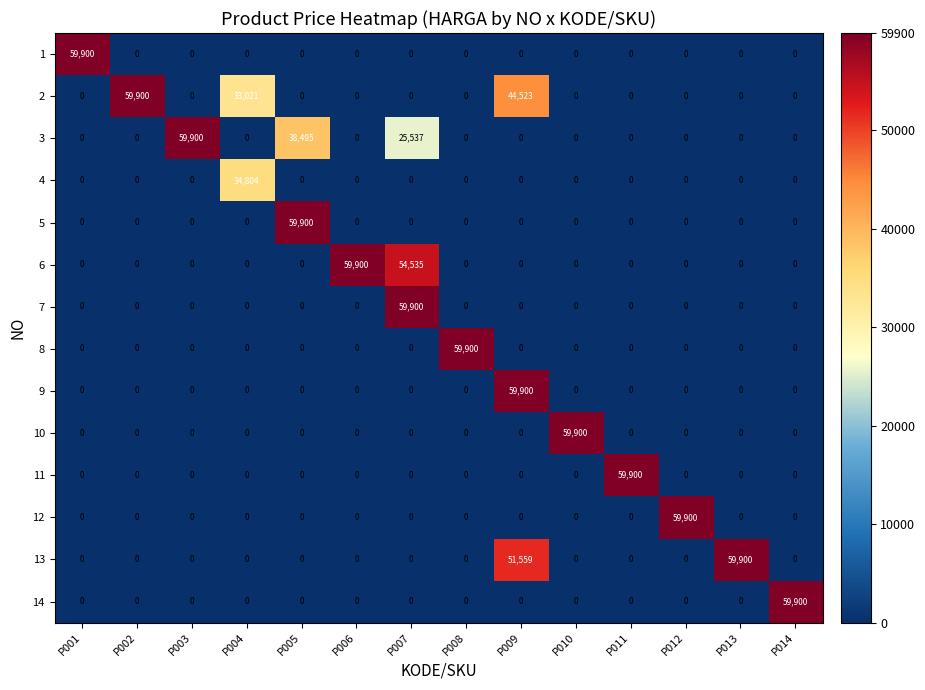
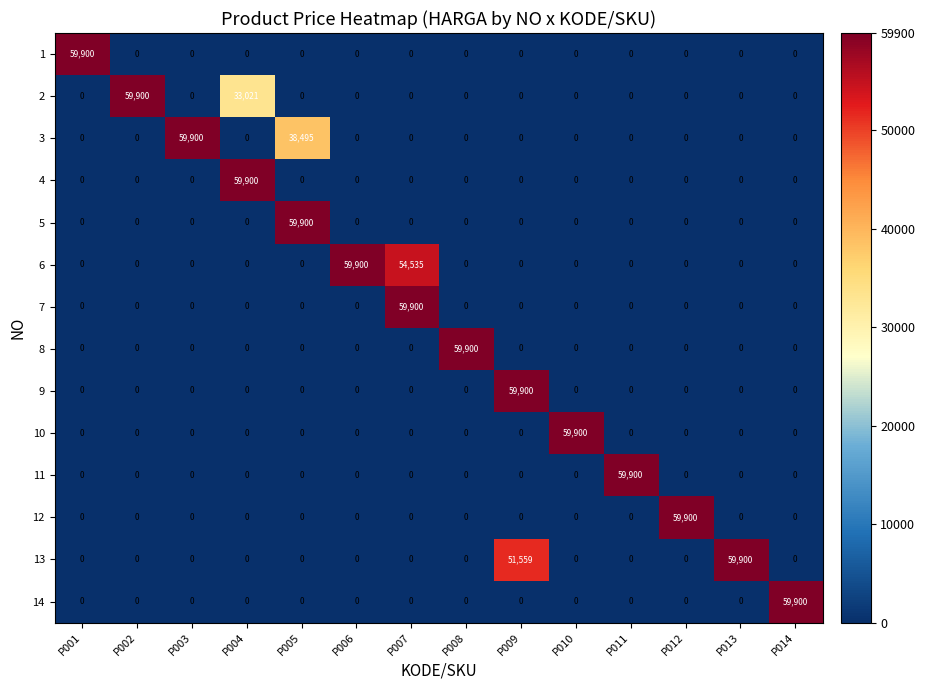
2, P009: 44,523 -> 0
3, P007: 25,537 -> 0
4, P004: 34,804 -> 59,900
